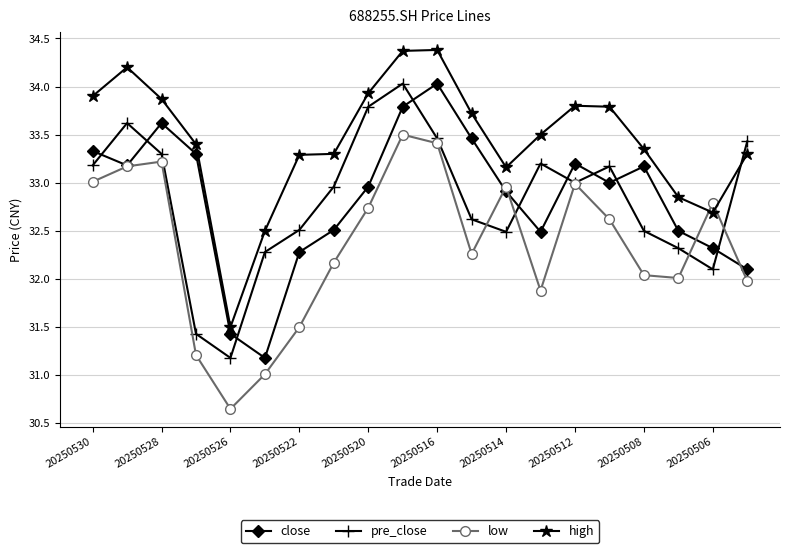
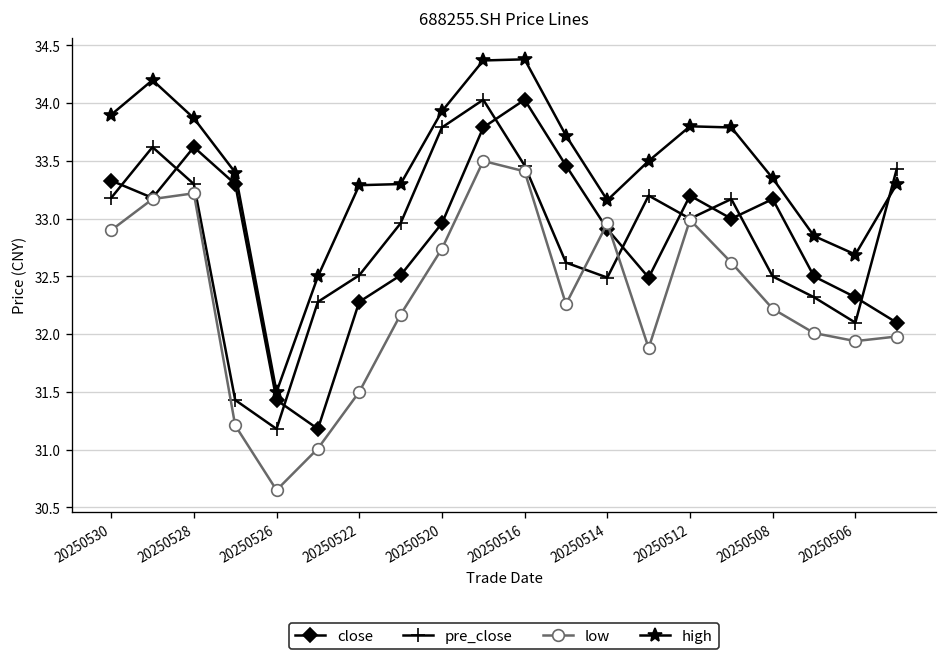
low, 20250530: 33.0 -> 32.9
low, 20250508: 32.0 -> 32.2
low, 20250506: 32.8 -> 31.9
